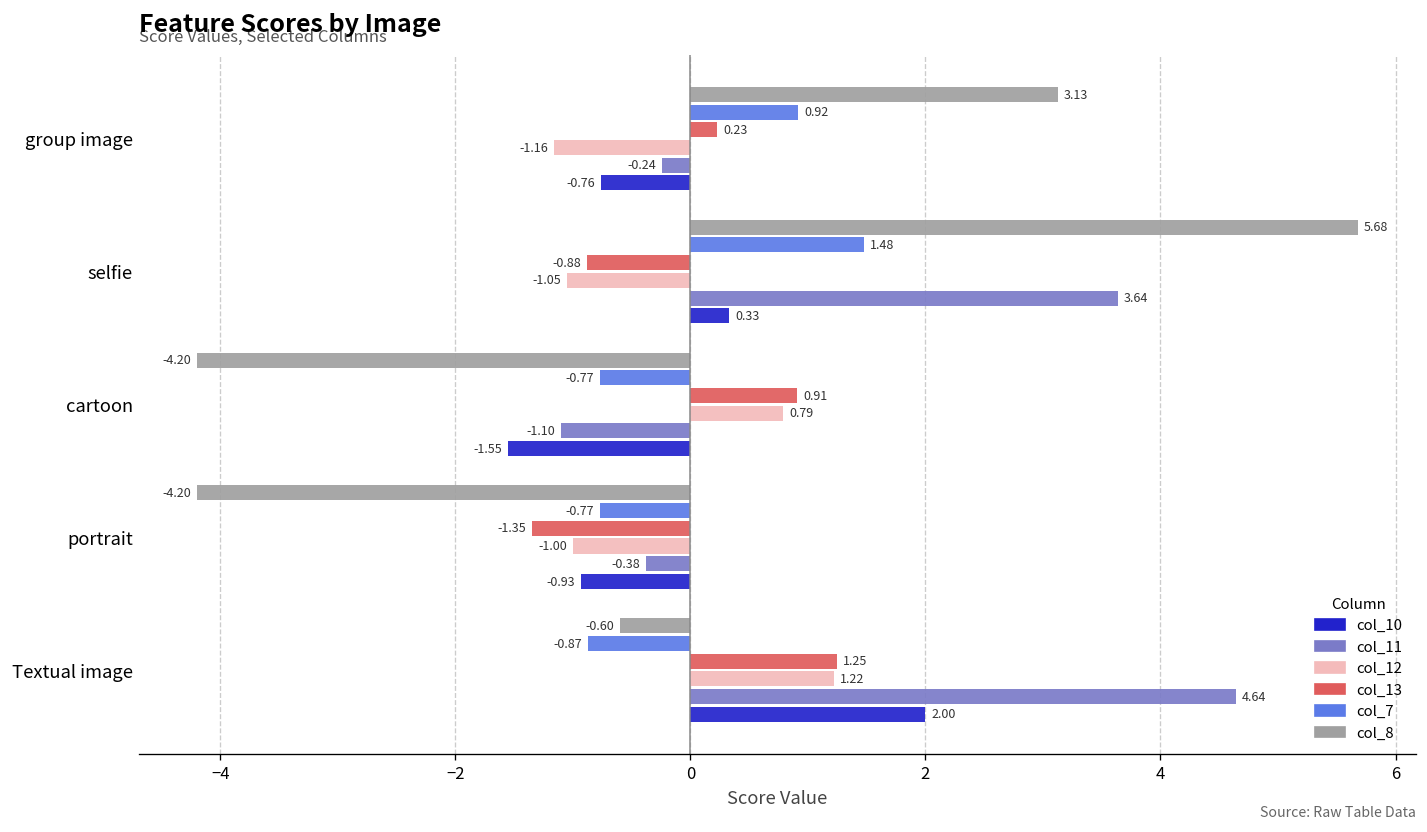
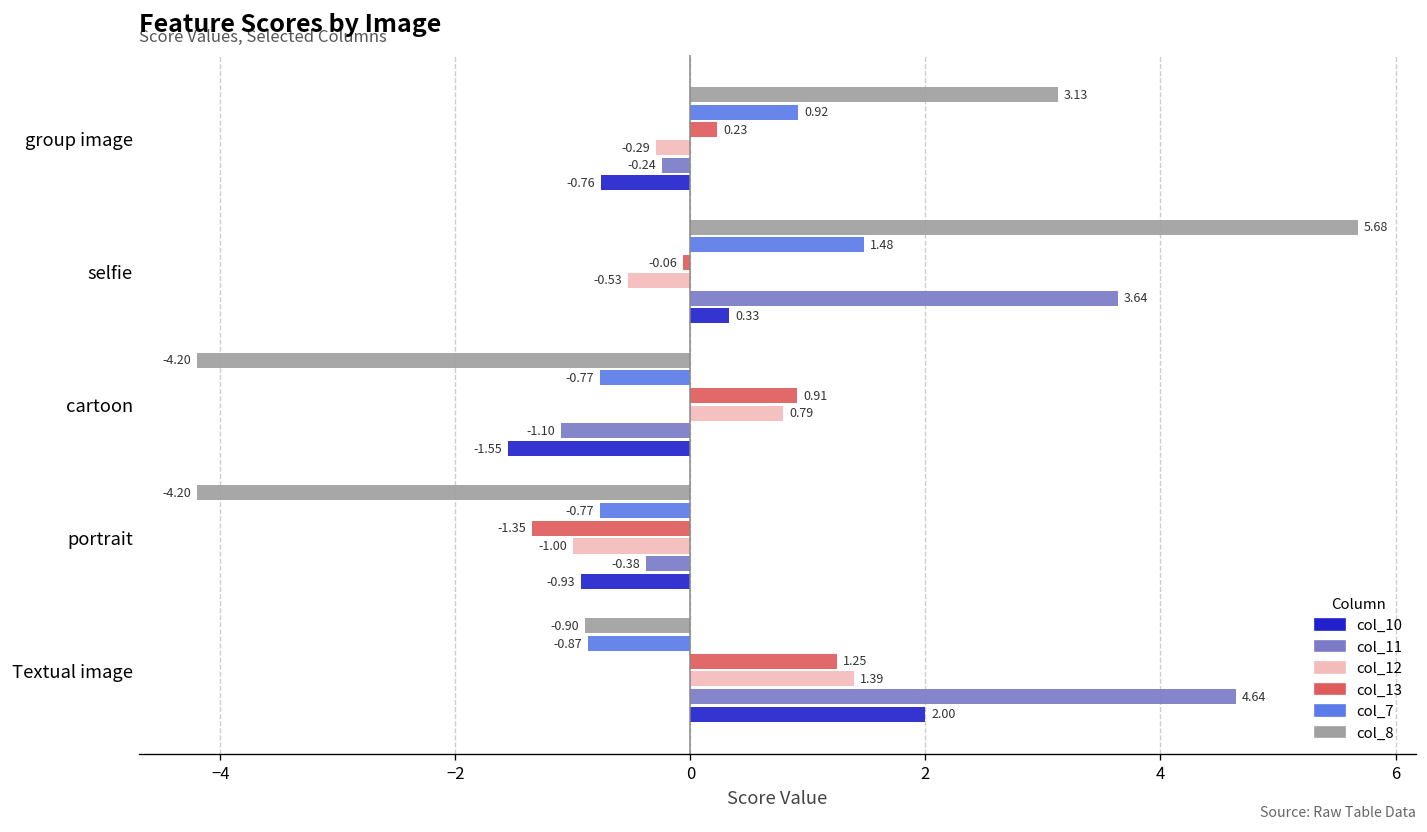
col_12, group image: -1.16 -> -0.29
col_13, selfie: -0.88 -> -0.06
col_12, selfie: -1.05 -> -0.53
col_8, Textual image: -0.60 -> -0.90
col_12, Textual image: 1.22 -> 1.39
